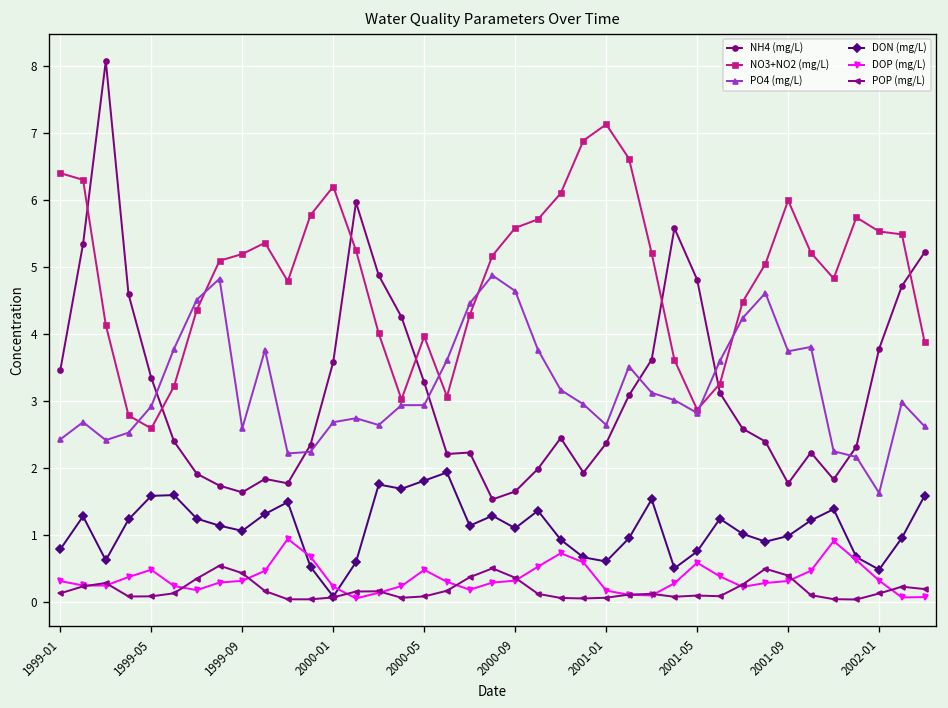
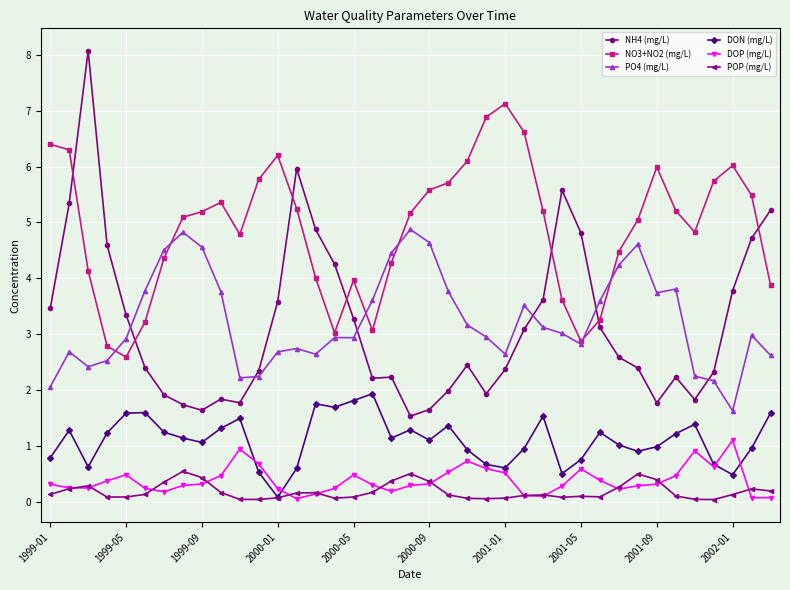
PO4 (mg/L), 1999-01: 2.4 -> 2.1
PO4 (mg/L), 1999-09: 2.6 -> 4.6
DOP (mg/L), 2001-01: 0.2 -> 0.5
NO3+NO2 (mg/L), 2002-01: 5.5 -> 6.0
DOP (mg/L), 2002-01: 0.3 -> 1.1
